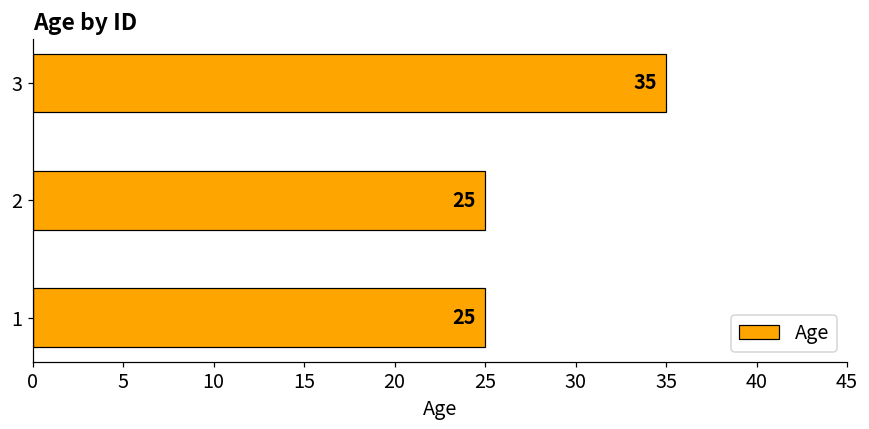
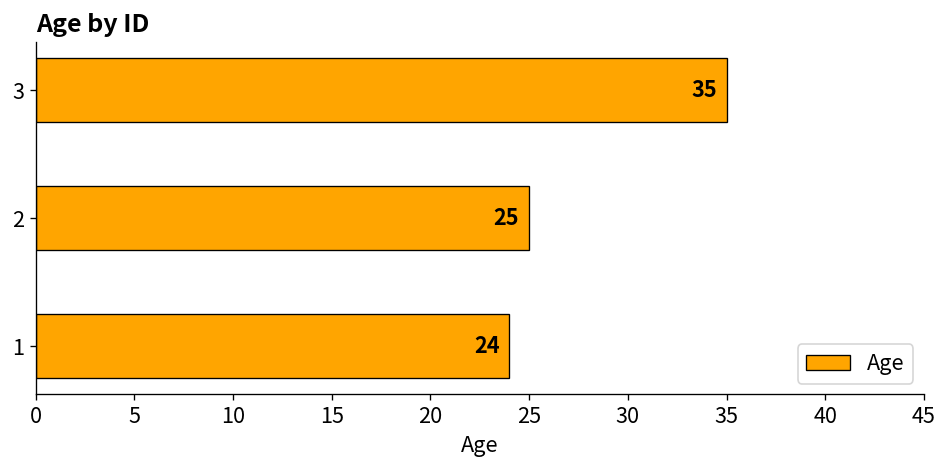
1: 25 -> 24
